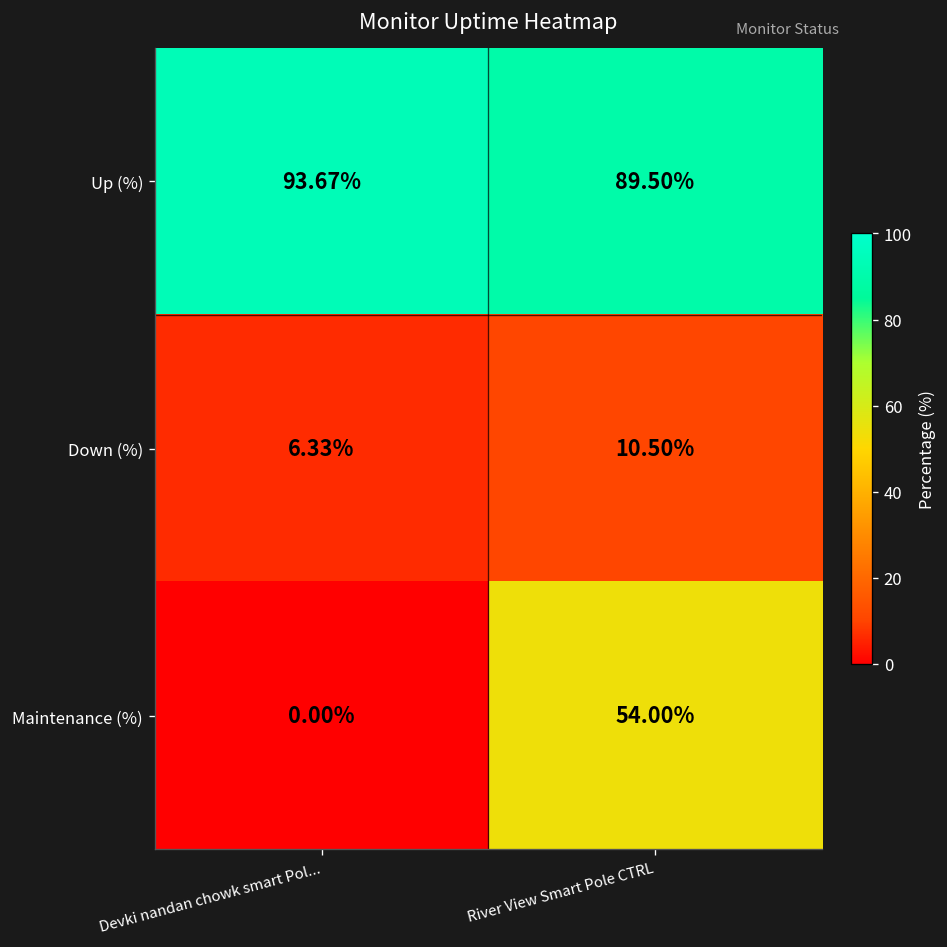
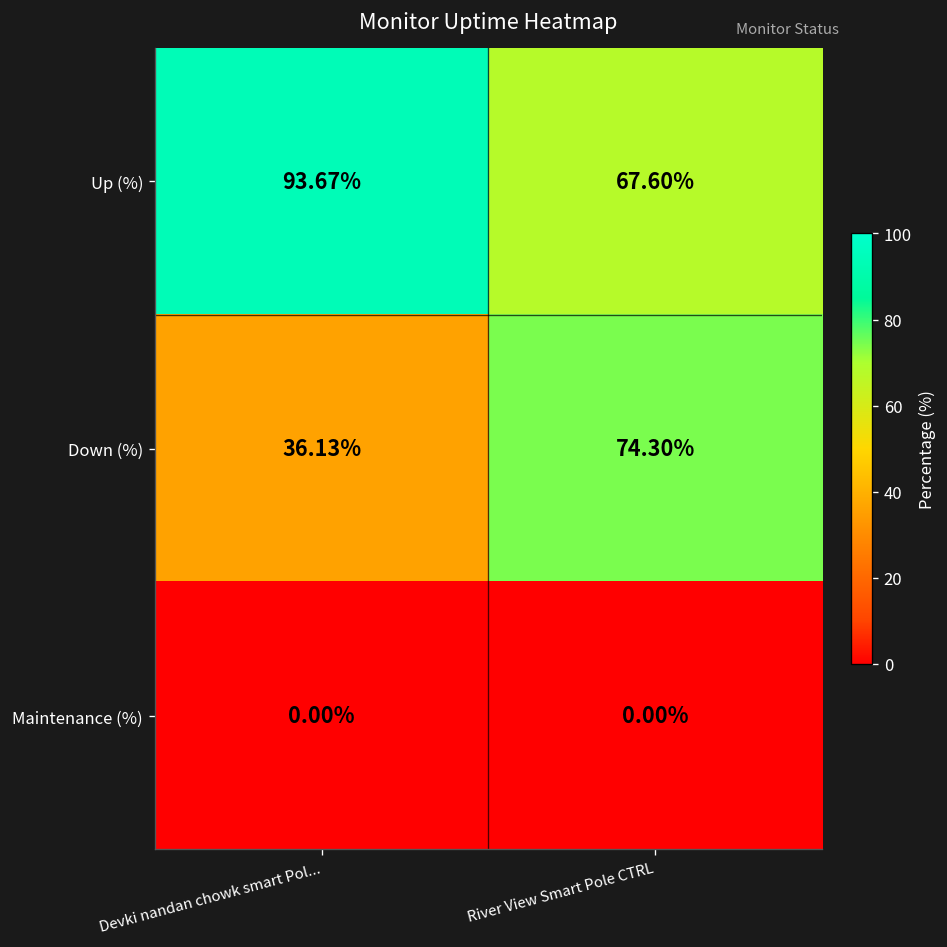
Up (%), River View Smart Pole CTRL: 89.50% -> 67.60%
Down (%), Devki nandan chowk smart Pol...: 6.33% -> 36.13%
Down (%), River View Smart Pole CTRL: 10.50% -> 74.30%
Maintenance (%), River View Smart Pole CTRL: 54.00% -> 0.00%
